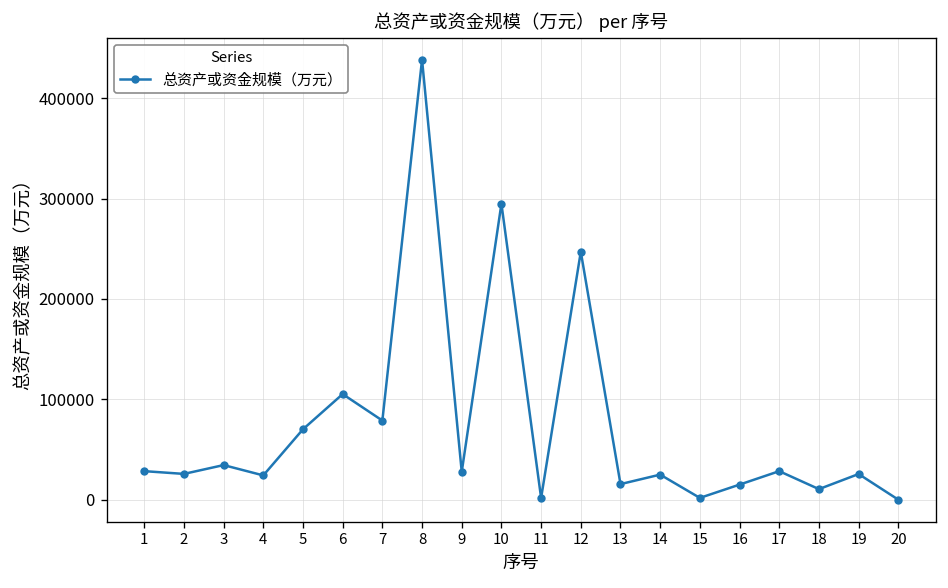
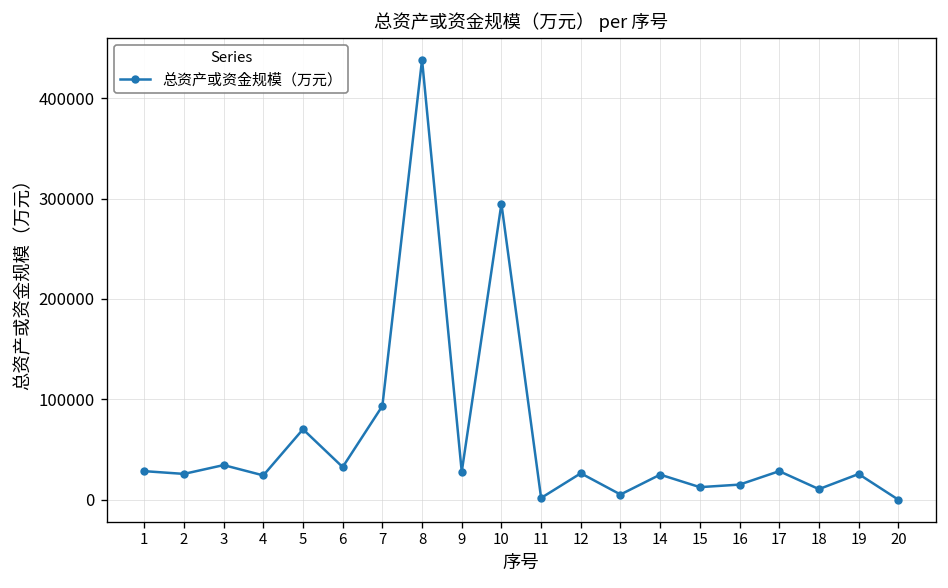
6: 110000 -> 30000
7: 80000 -> 90000
12: 250000 -> 30000
13: 20000 -> 10000
15: 0 -> 10000
